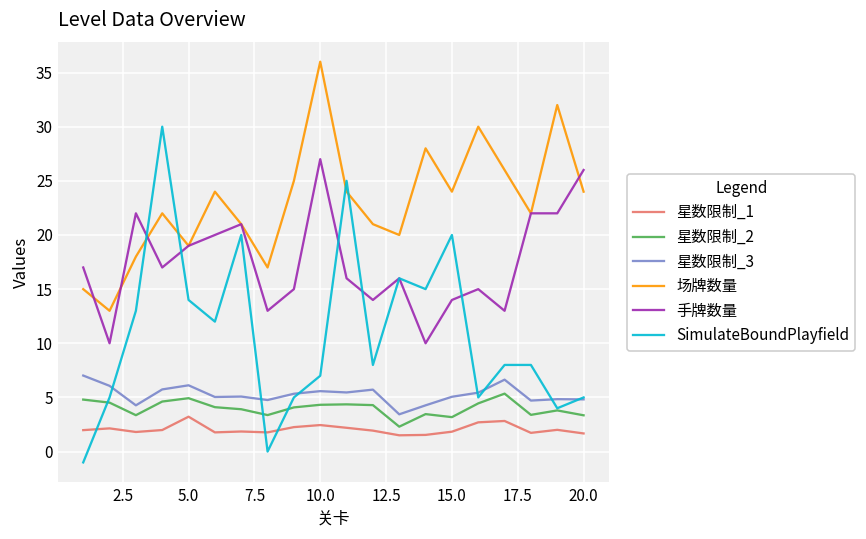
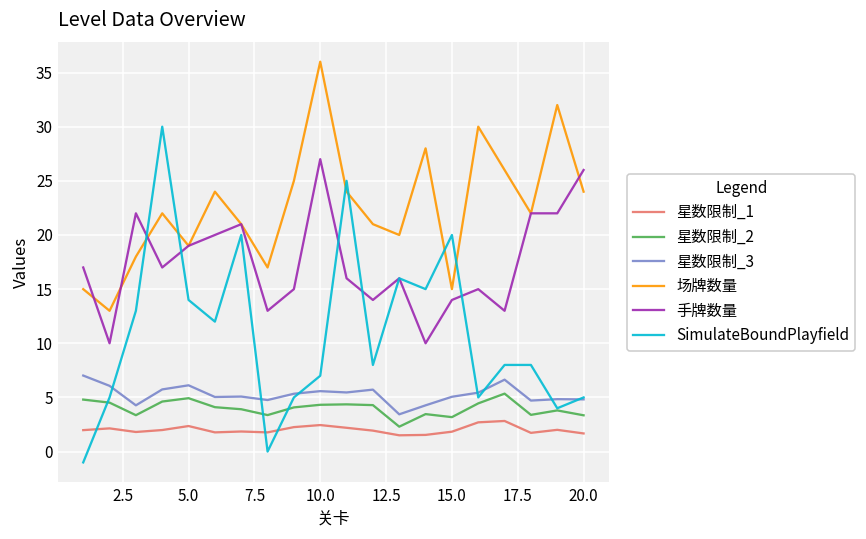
星数限制_1, 5.0: 3 -> 2
场牌数量, 15.0: 24 -> 15
